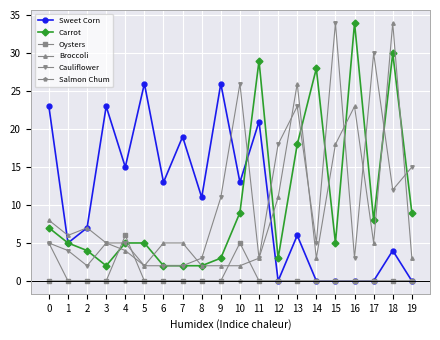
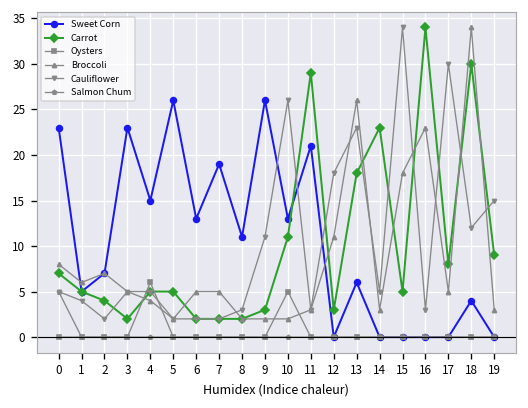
Carrot, 10: 9 -> 11
Carrot, 14: 28 -> 23
